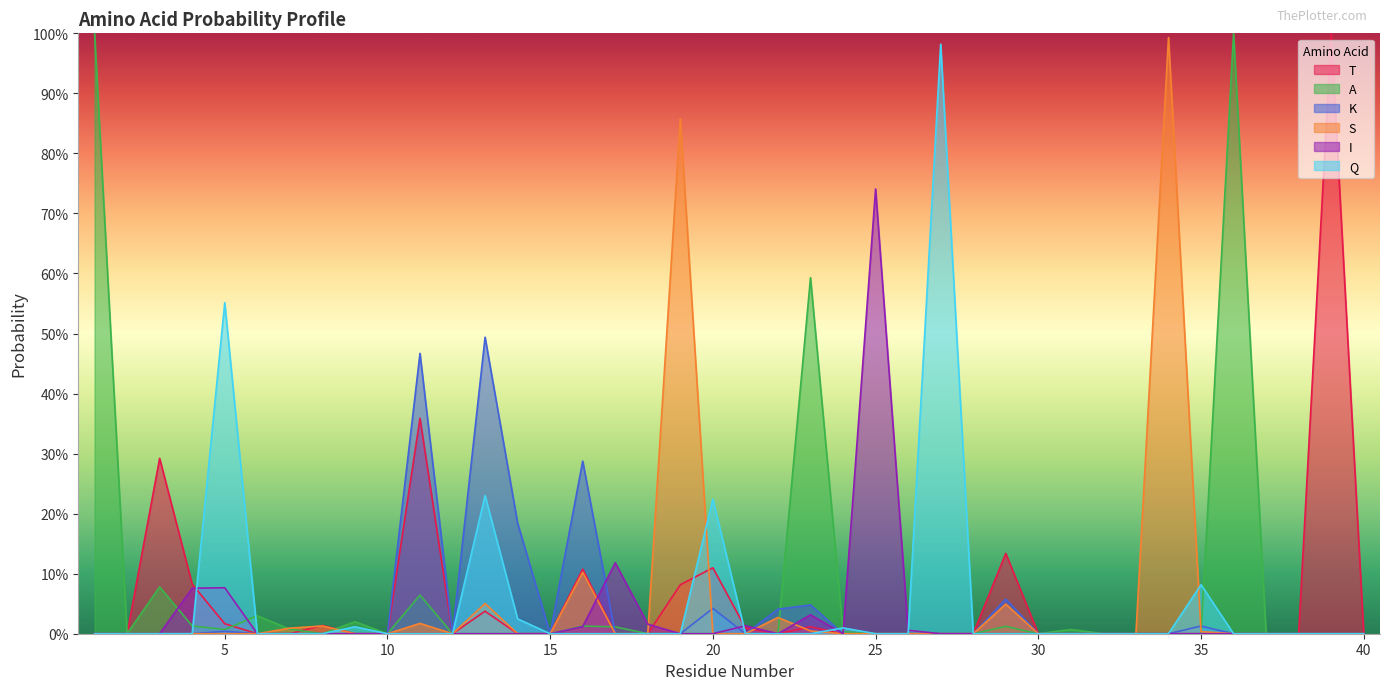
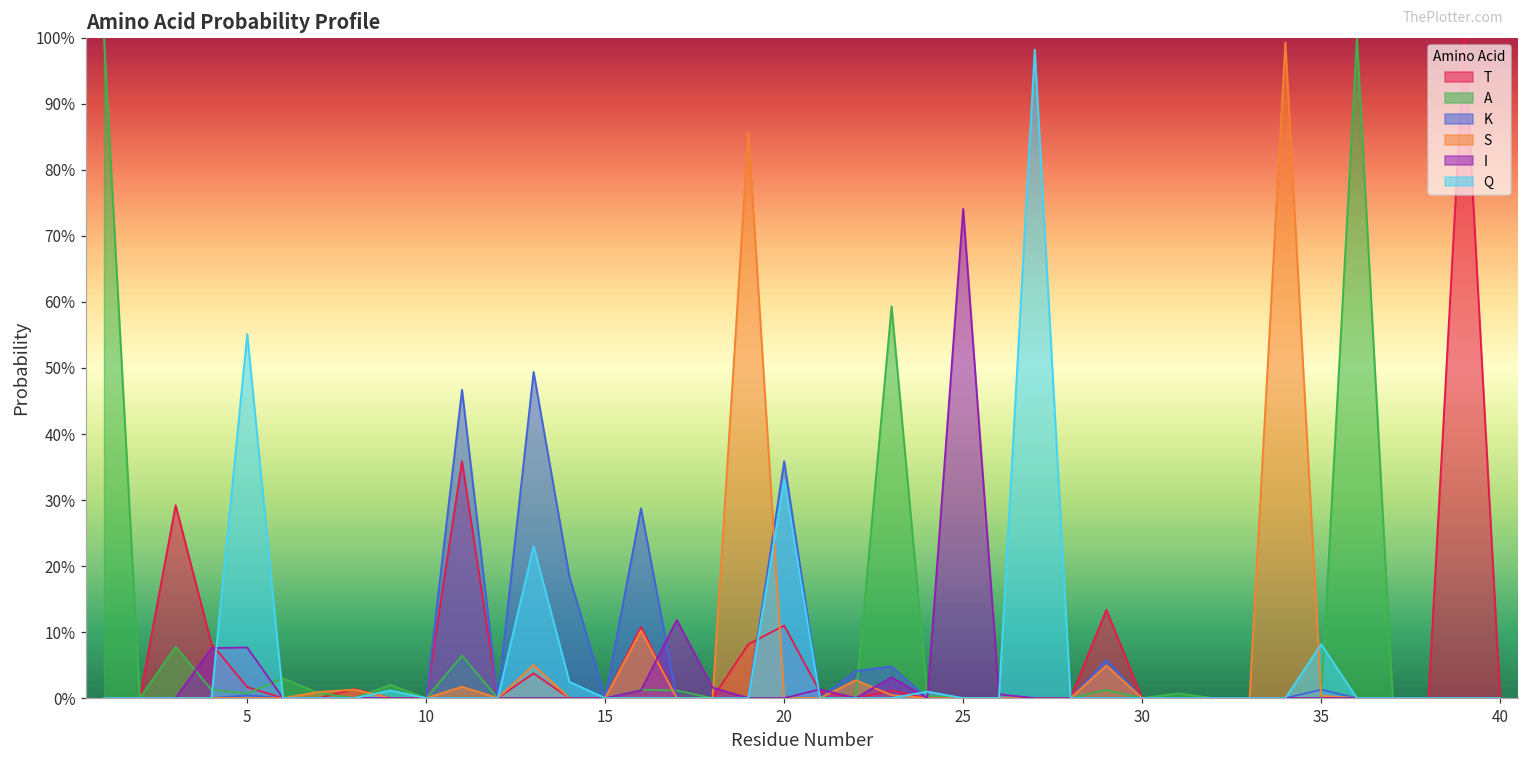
K, 20: 4% -> 36%
Q, 20: 22% -> 33%
